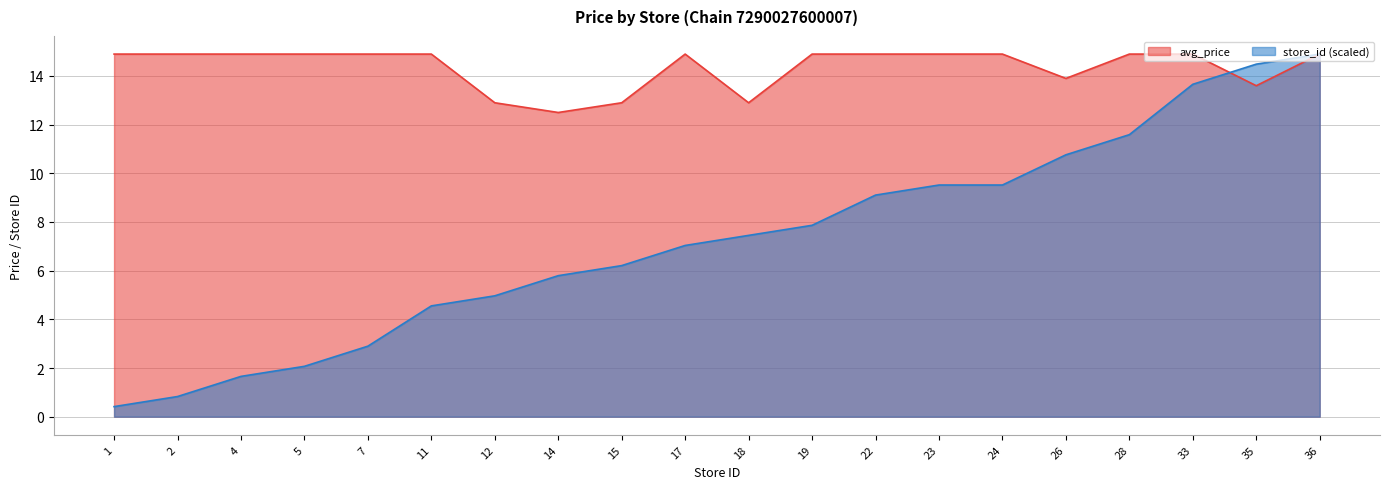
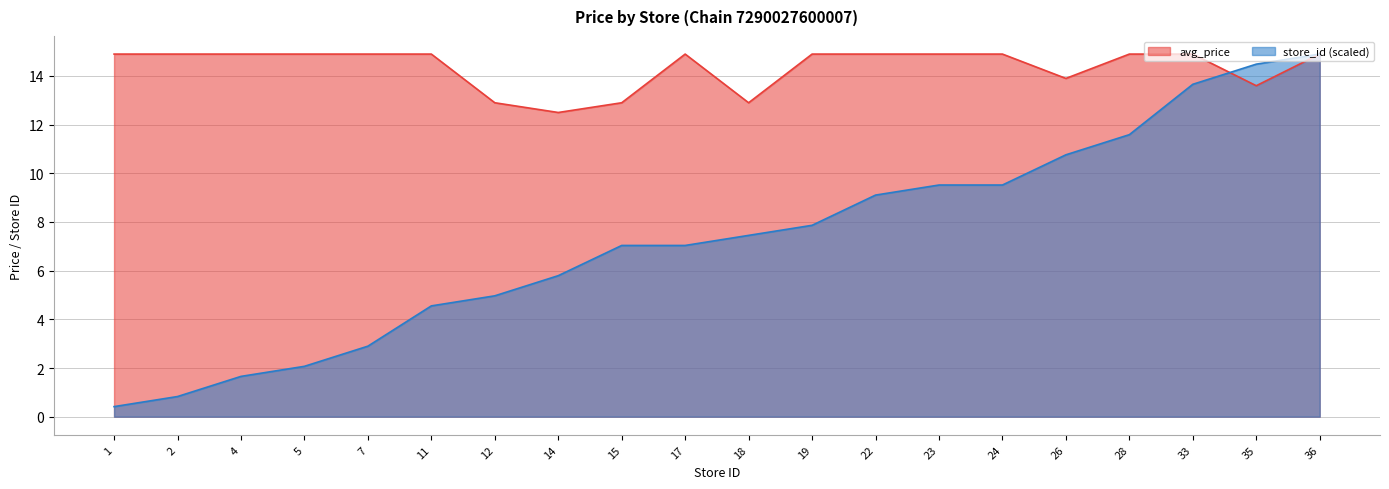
store_id (scaled), 15: 6.2 -> 7.0
